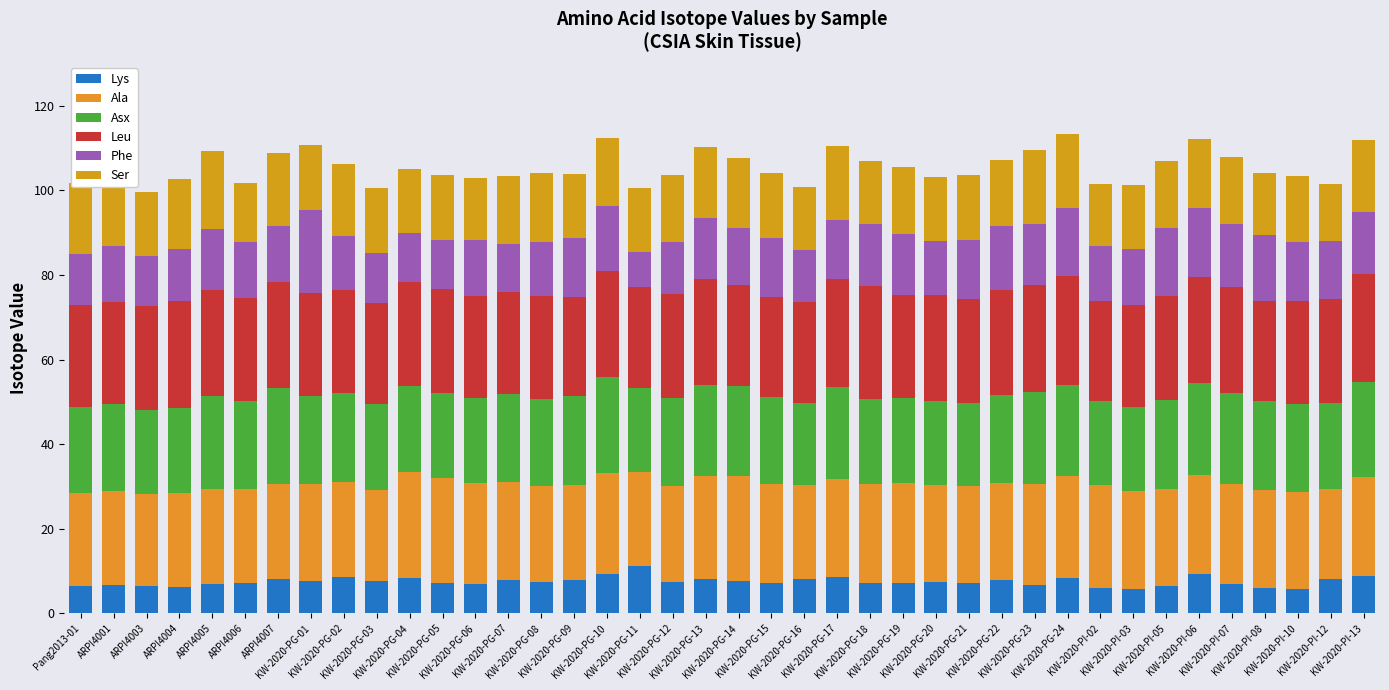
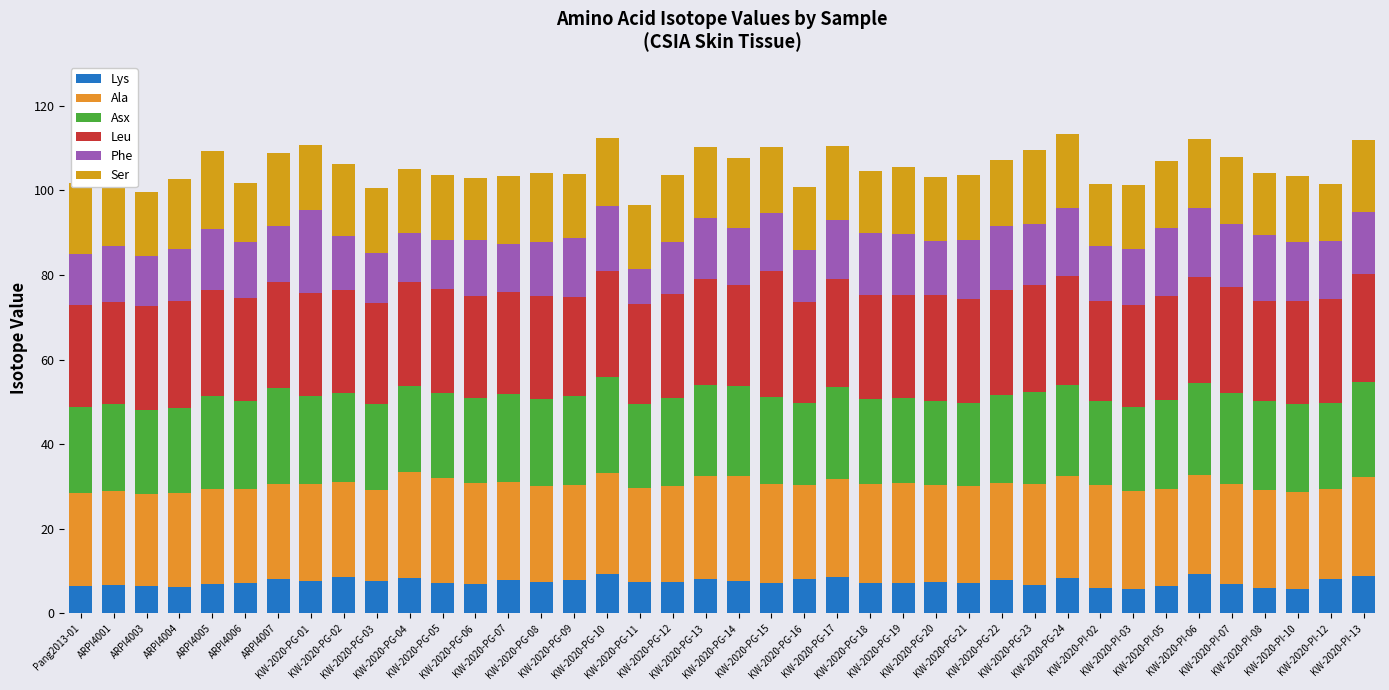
Lys, KW-2020-PG-11: 11 -> 7
Leu, KW-2020-PG-15: 24 -> 30
Leu, KW-2020-PG-18: 27 -> 25
